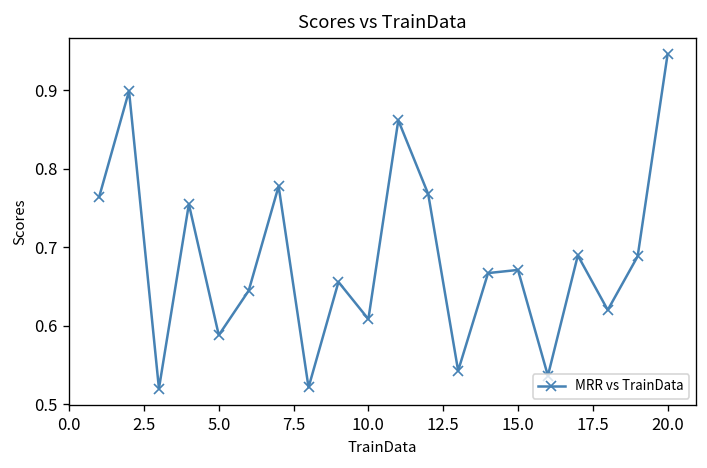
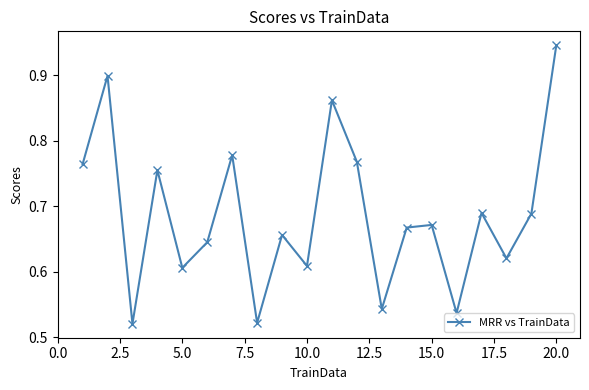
5.0: 0.59 -> 0.61
